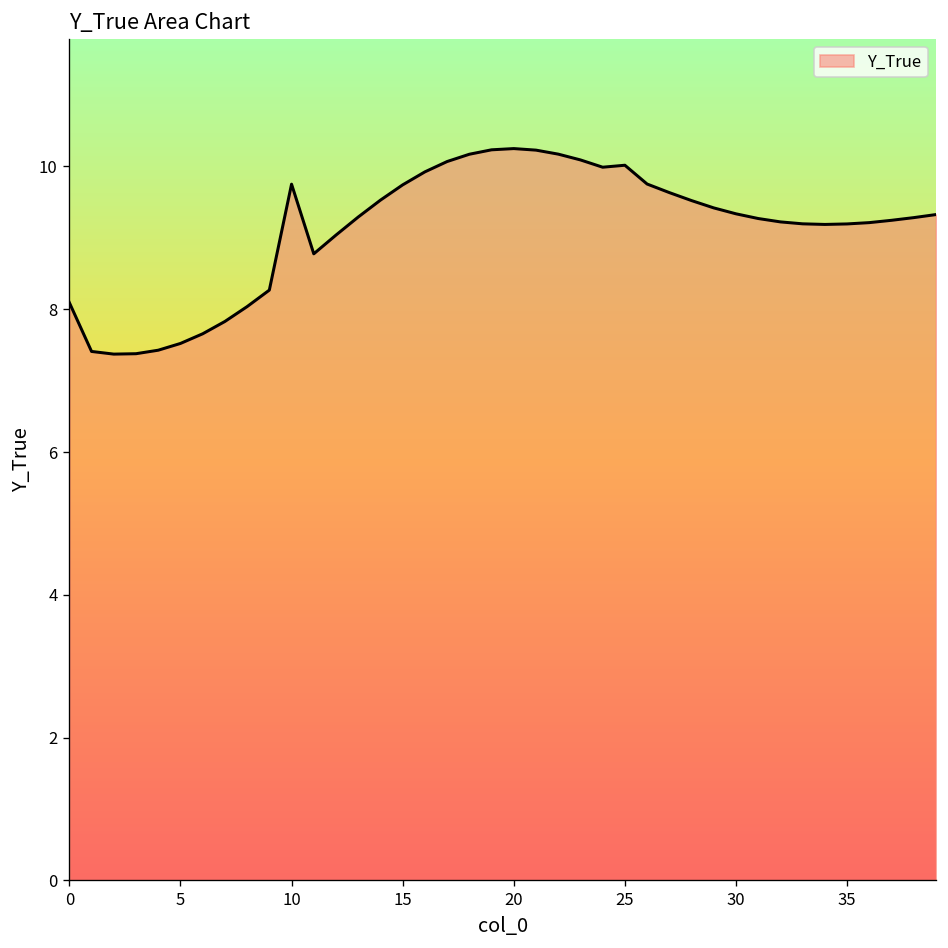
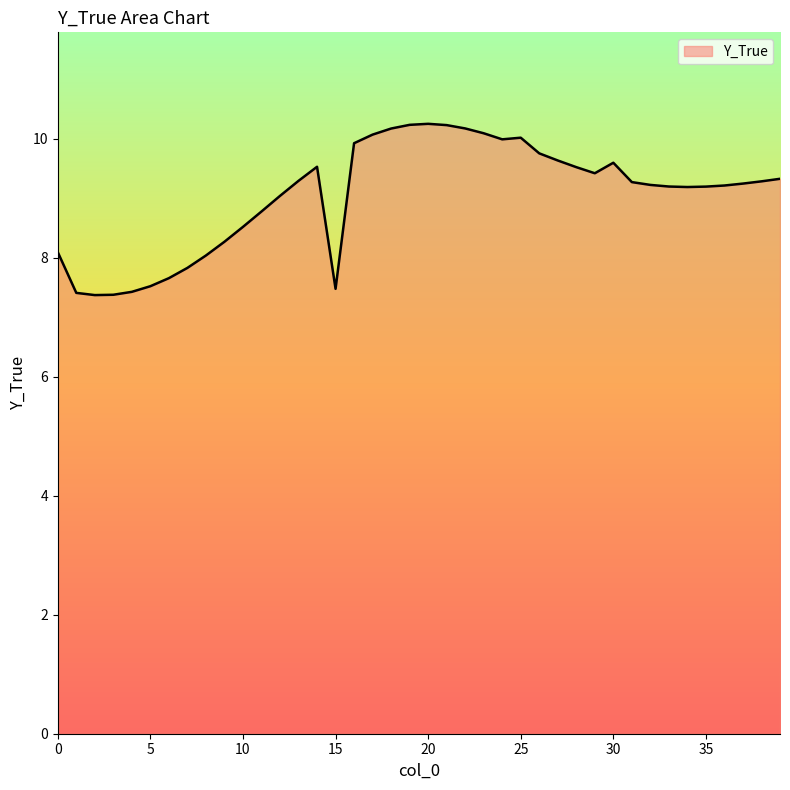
10: 9.8 -> 8.5
15: 9.7 -> 7.5
30: 9.3 -> 9.6
